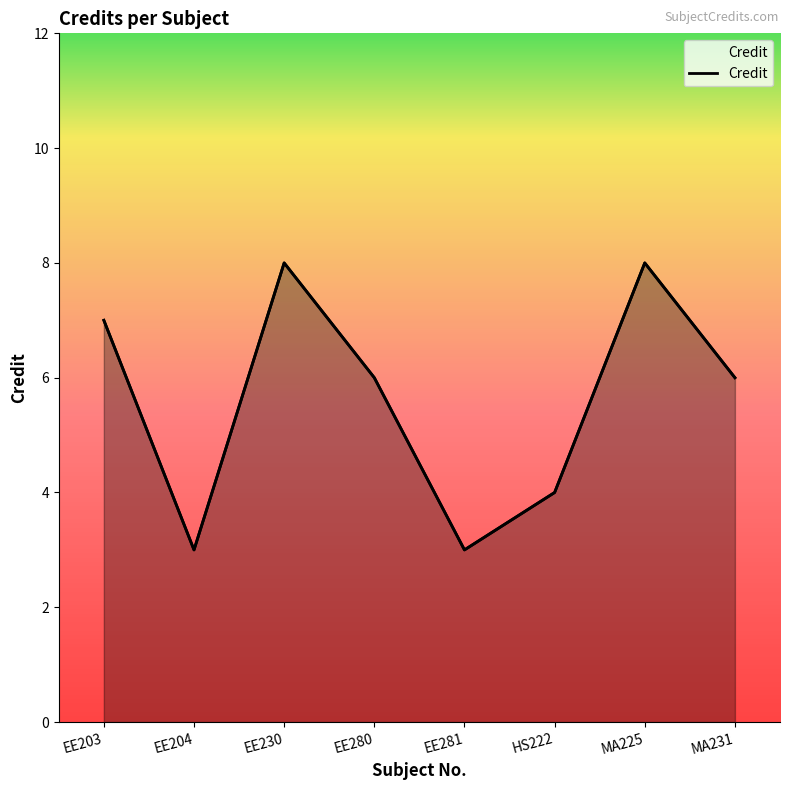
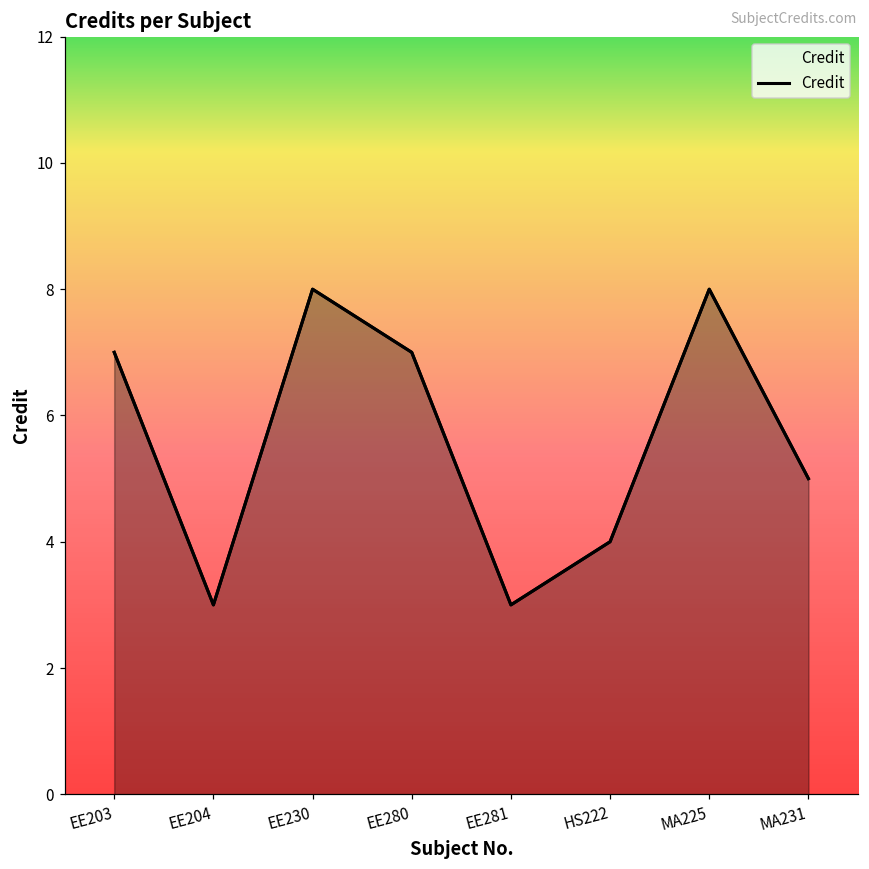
EE280: 6 -> 7
MA231: 6 -> 5
